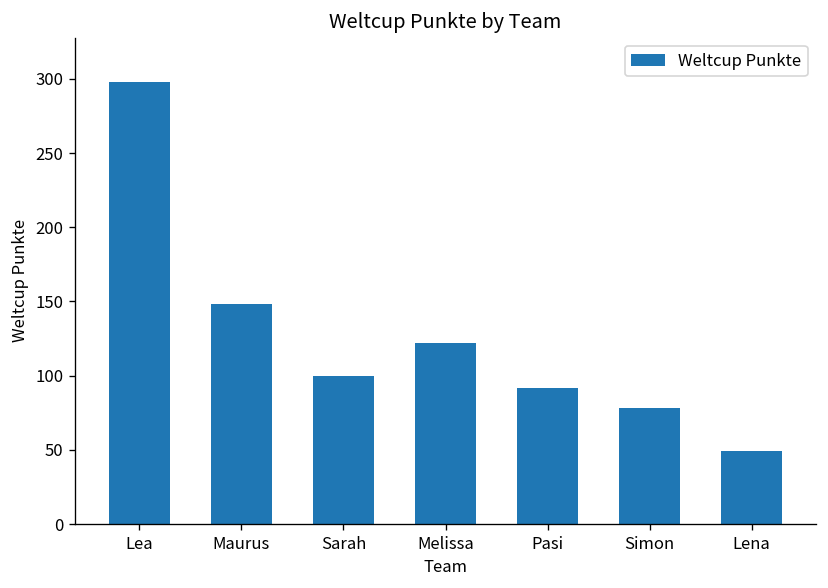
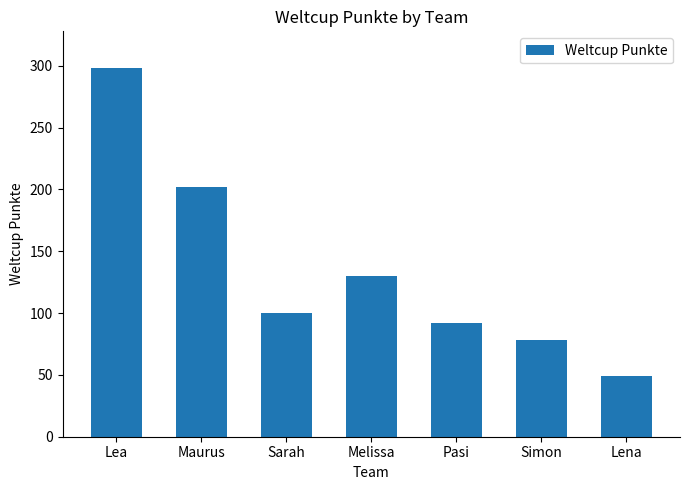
Maurus: 148 -> 202
Melissa: 122 -> 130
